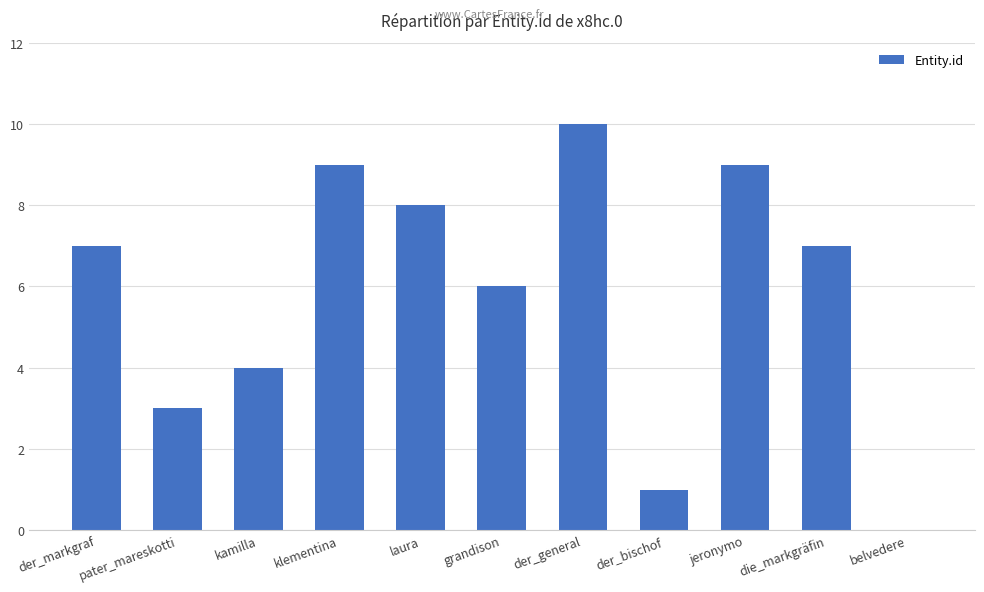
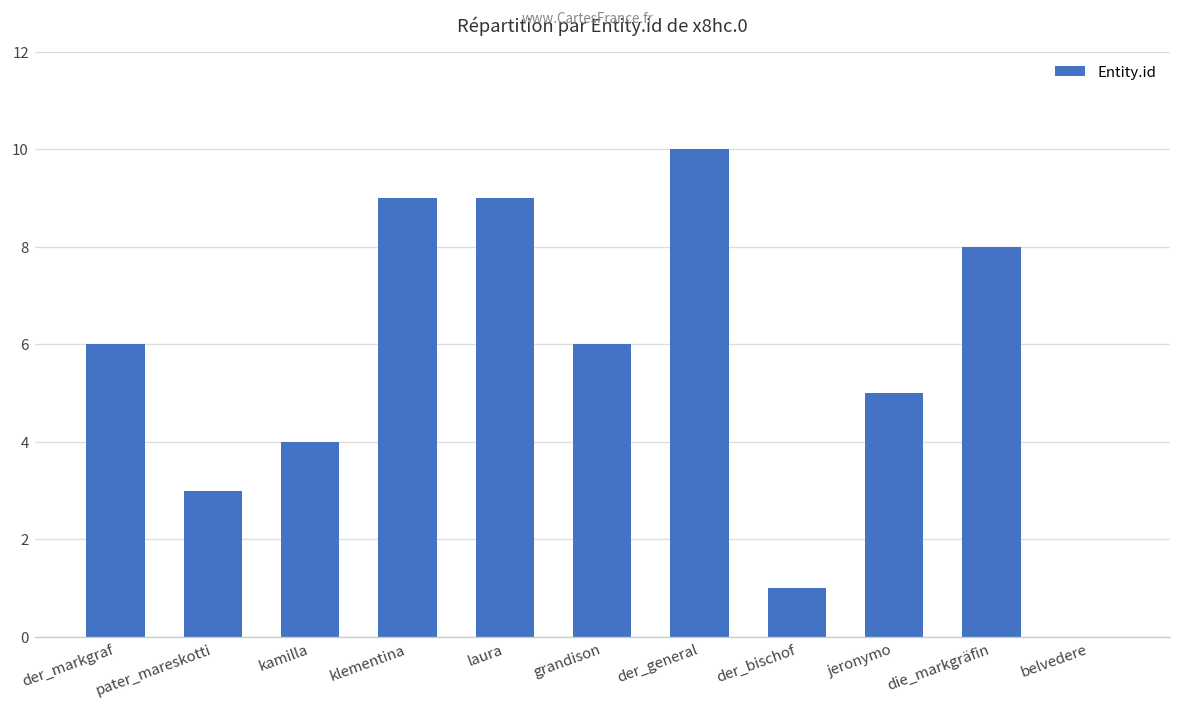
der_markgraf: 7 -> 6
laura: 8 -> 9
jeronymo: 9 -> 5
die_markgräfin: 7 -> 8
